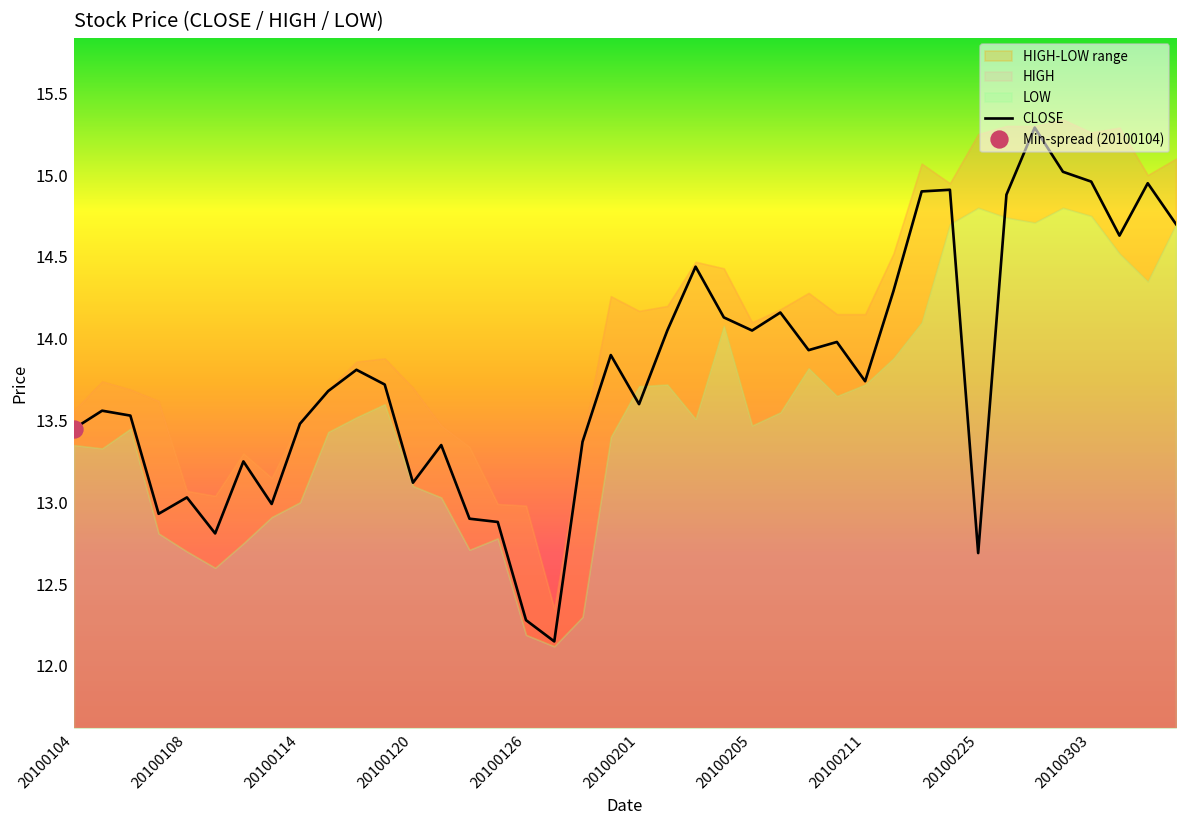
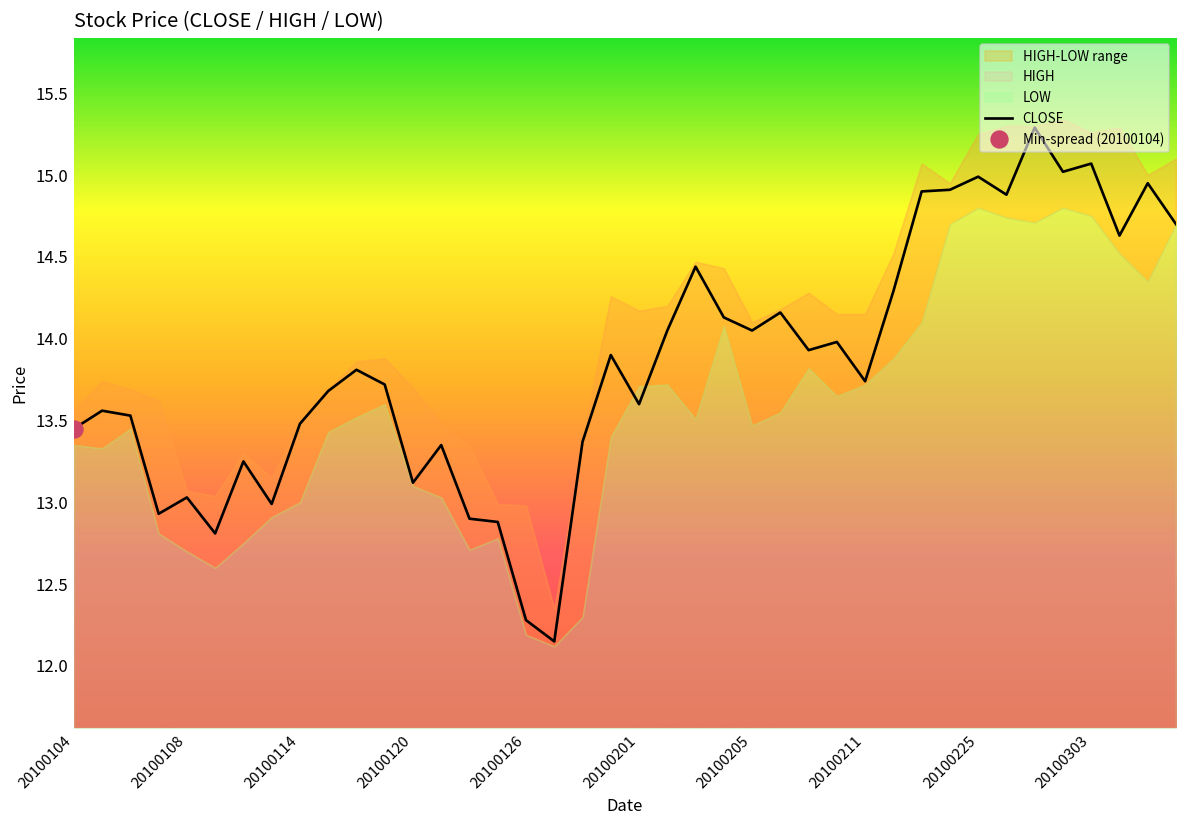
CLOSE, 20100225: 12.69 -> 14.99
CLOSE, 20100303: 14.96 -> 15.07
